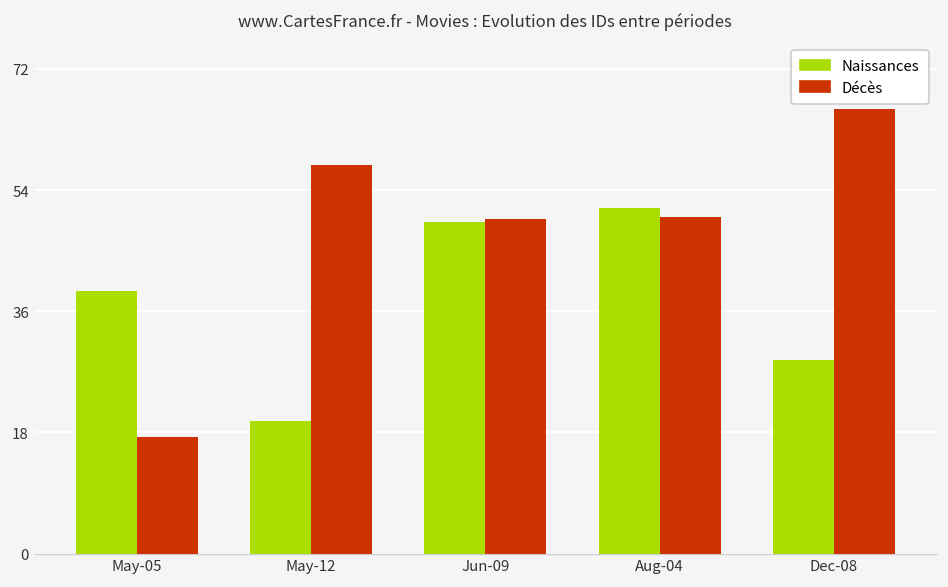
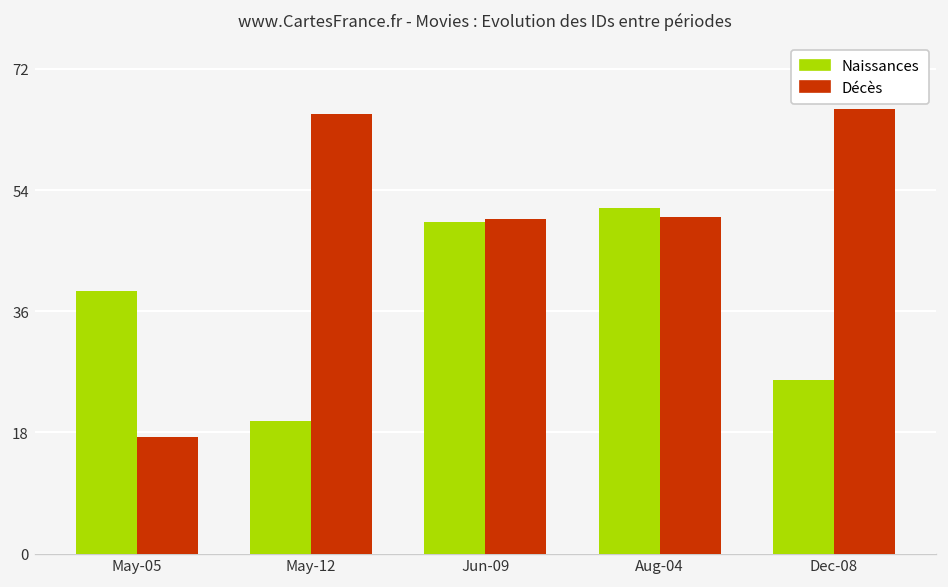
Décès, May-12: 58 -> 65
Naissances, Dec-08: 29 -> 26
